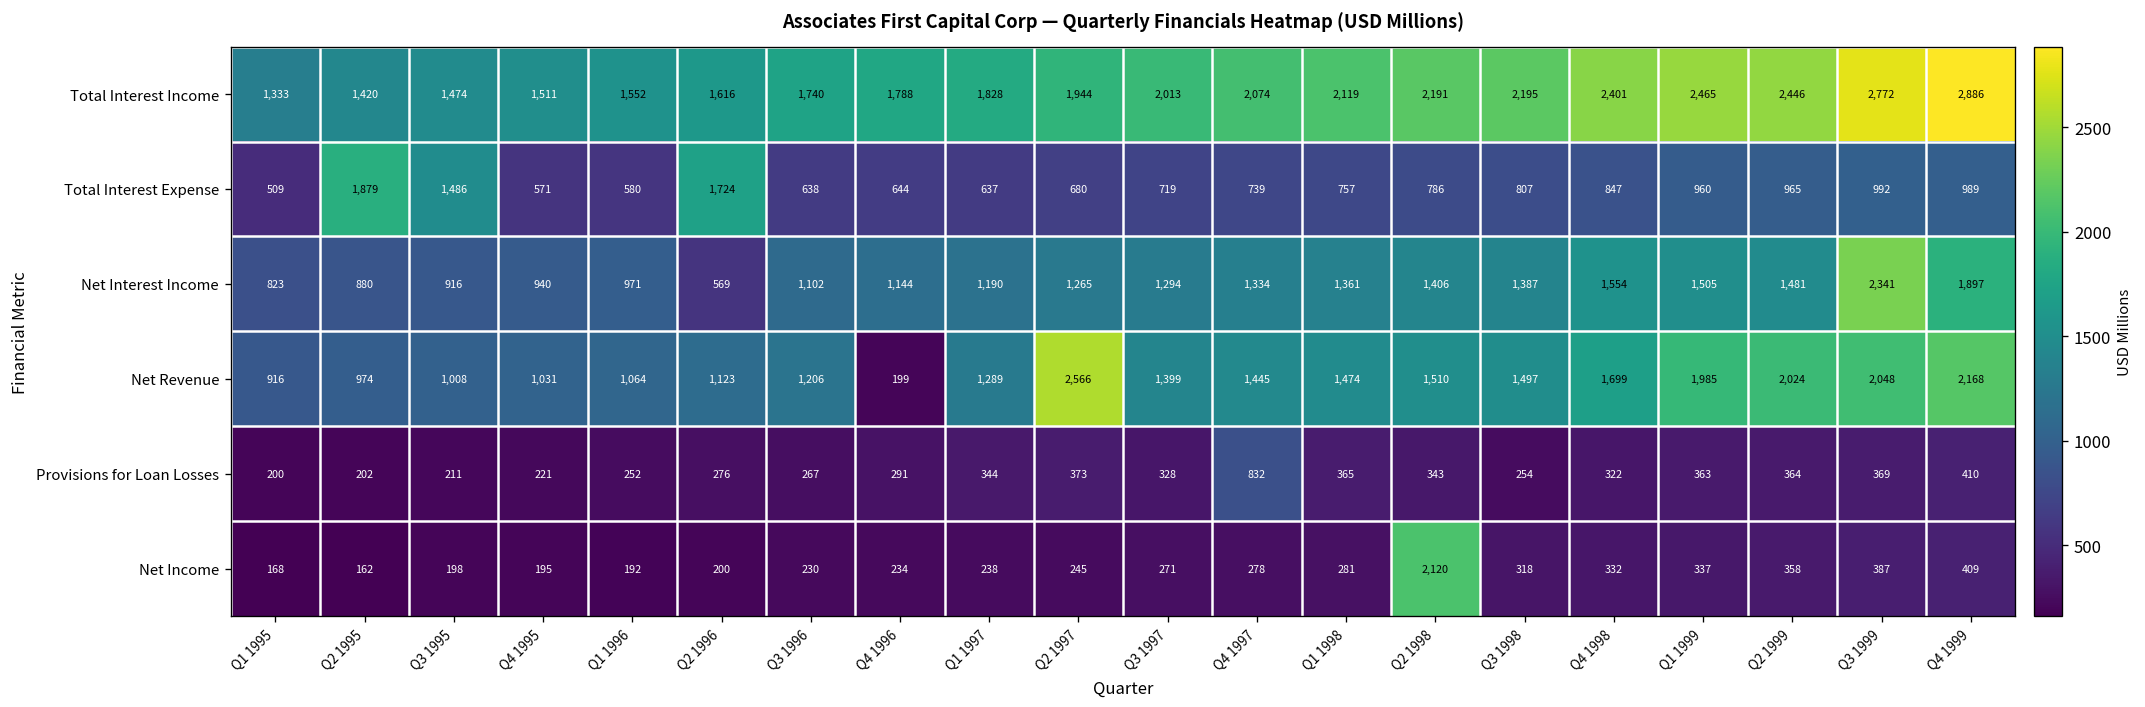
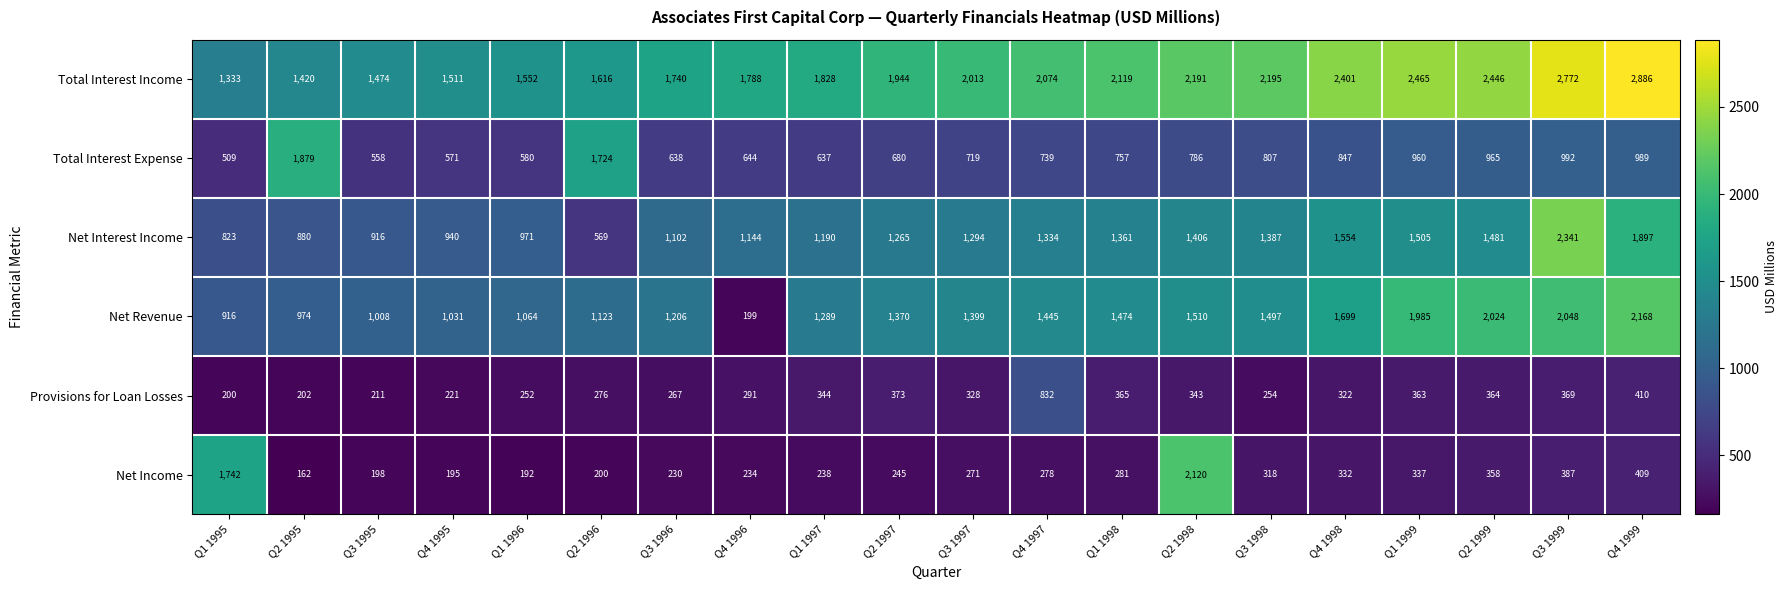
Total Interest Expense, Q3 1995: 1,486 -> 558
Net Revenue, Q2 1997: 2,566 -> 1,370
Net Income, Q1 1995: 168 -> 1,742
